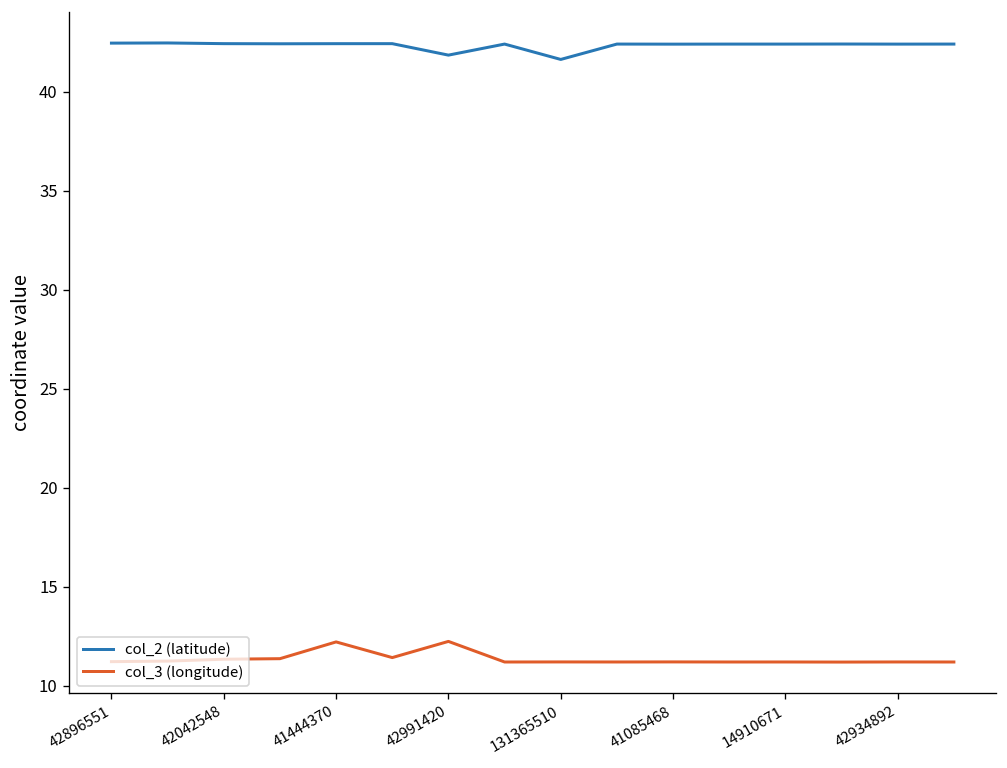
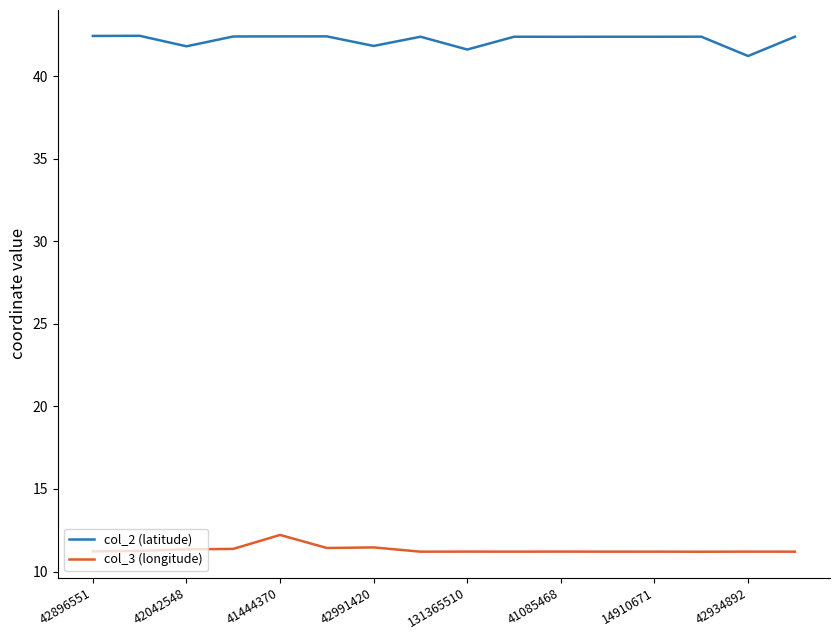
col_2 (latitude), 42042548: 42.4 -> 41.8
col_3 (longitude), 42991420: 12.2 -> 11.5
col_2 (latitude), 42934892: 42.4 -> 41.2
